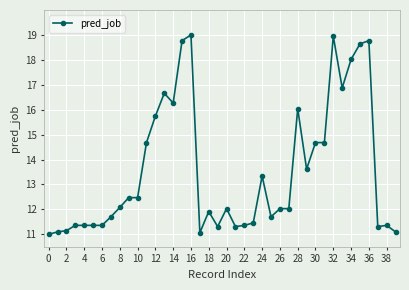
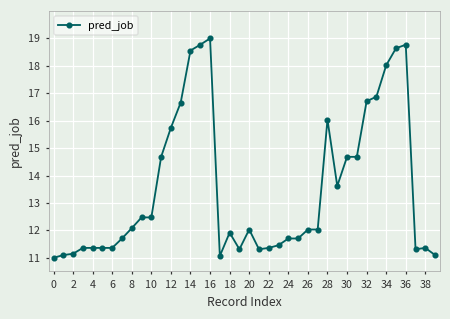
14: 16.3 -> 18.6
24: 13.3 -> 11.7
32: 19.0 -> 16.7
